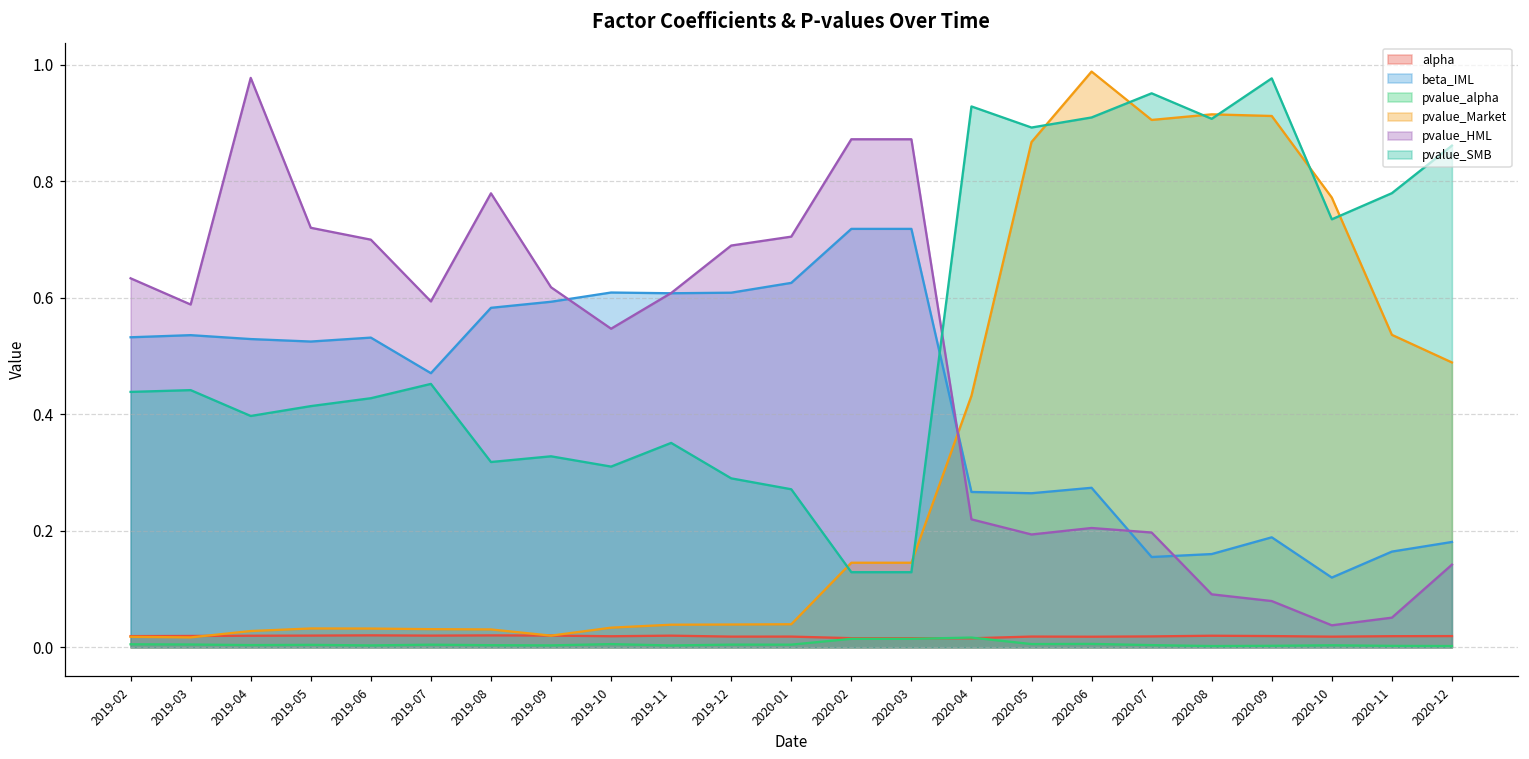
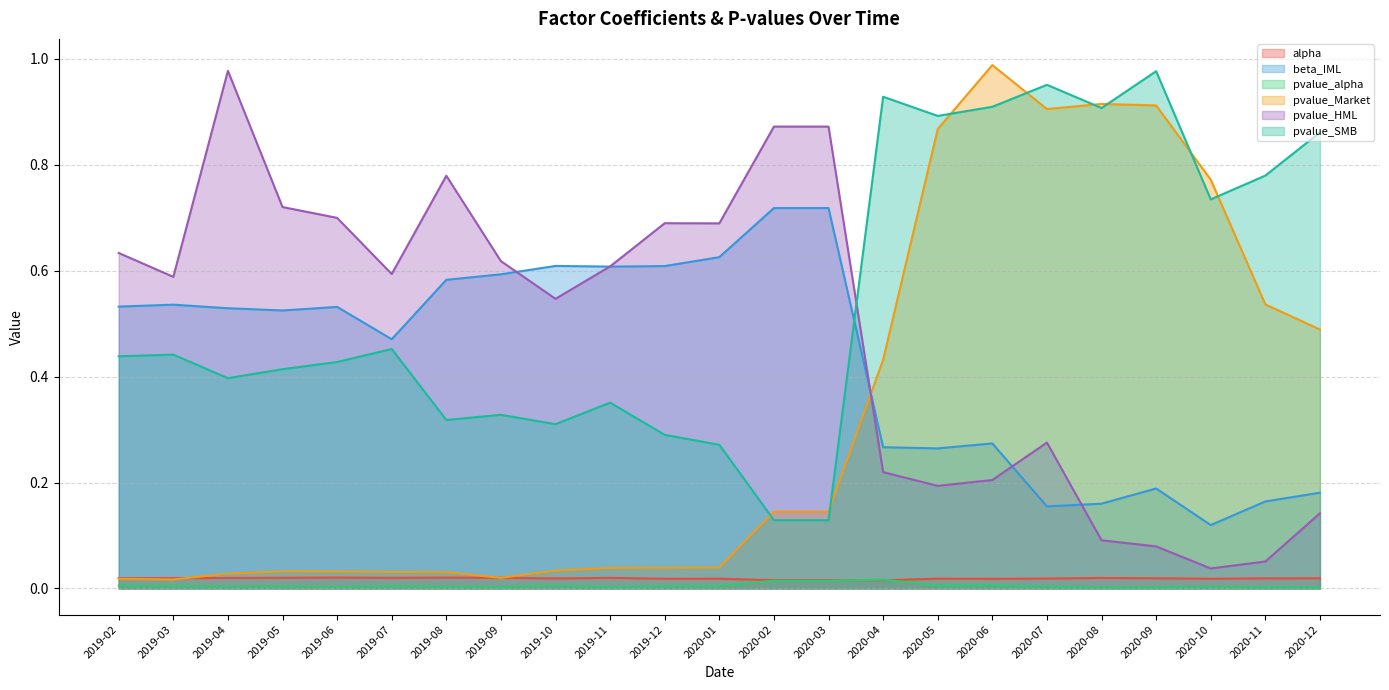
pvalue_HML, 2020-01: 0.70 -> 0.69
pvalue_HML, 2020-07: 0.20 -> 0.28
